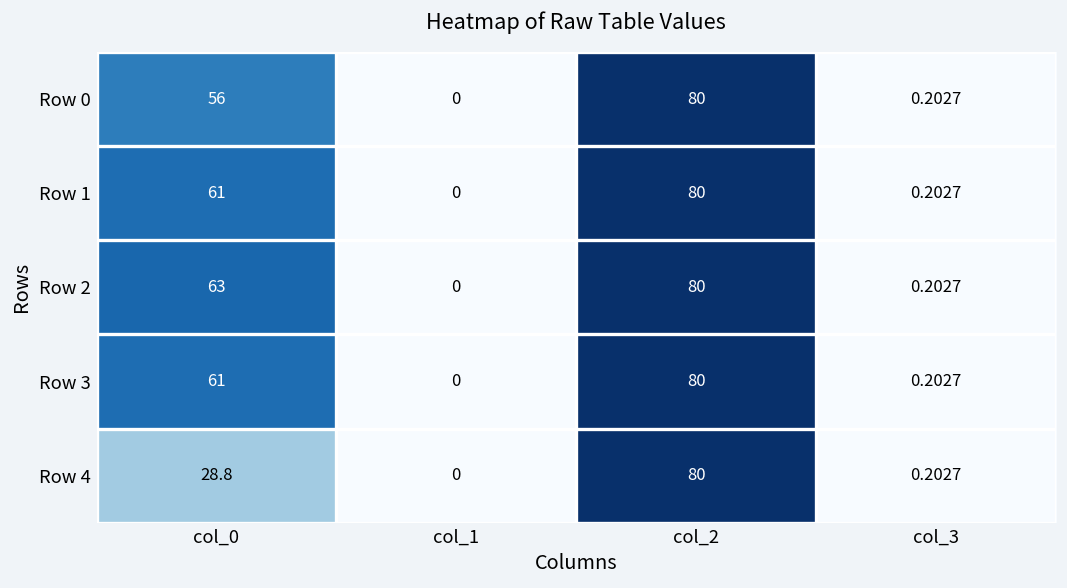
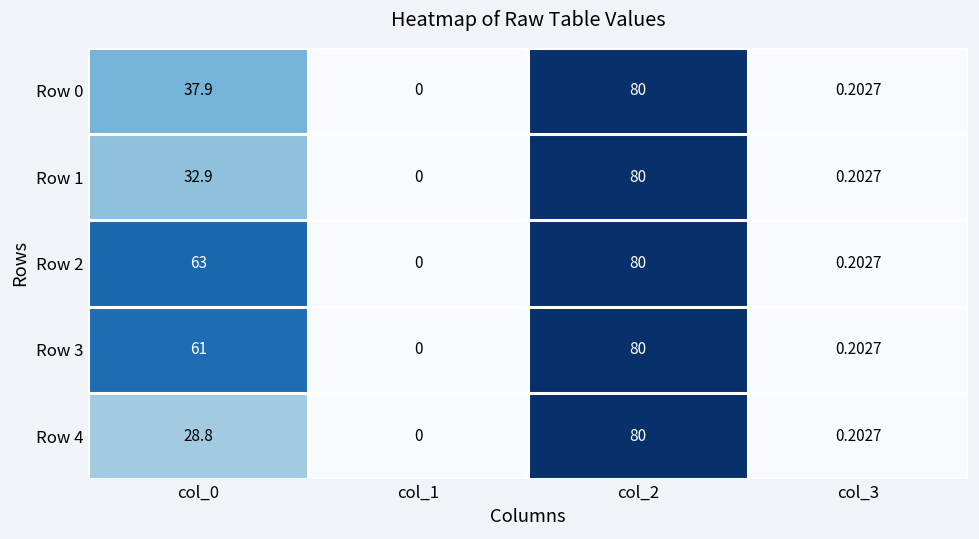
Row 0, col_0: 56 -> 37.9
Row 1, col_0: 61 -> 32.9
